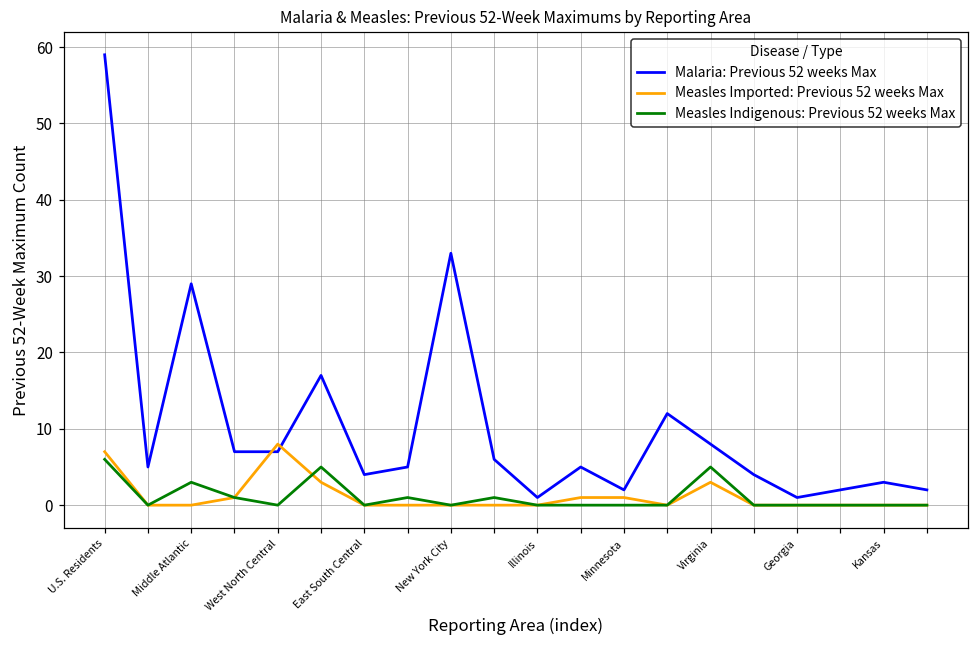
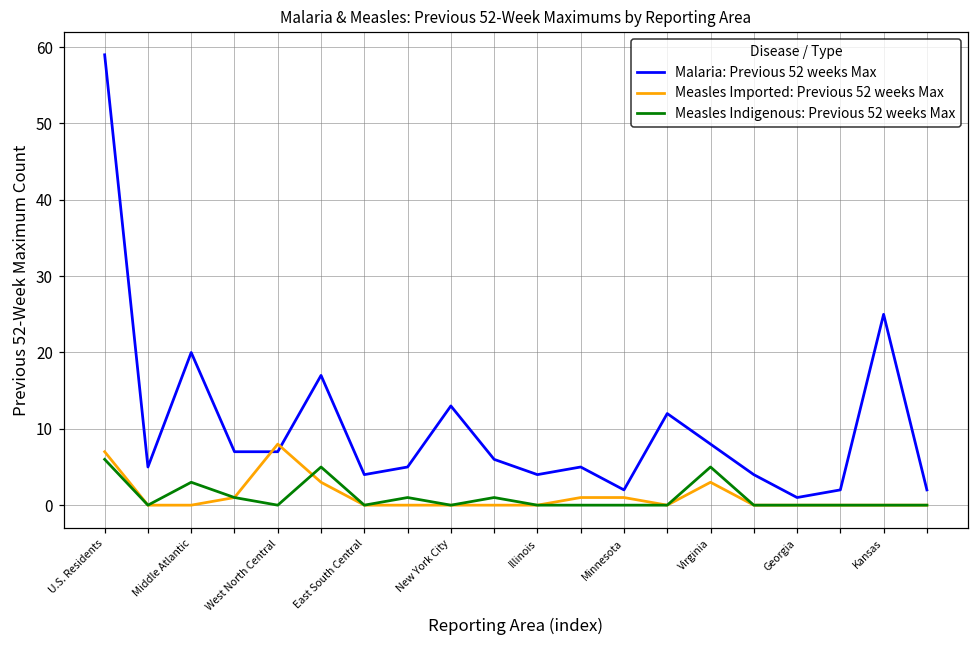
Malaria: Previous 52 weeks Max, Middle Atlantic: 29 -> 20
Malaria: Previous 52 weeks Max, New York City: 33 -> 13
Malaria: Previous 52 weeks Max, Illinois: 1 -> 4
Malaria: Previous 52 weeks Max, Kansas: 3 -> 25
